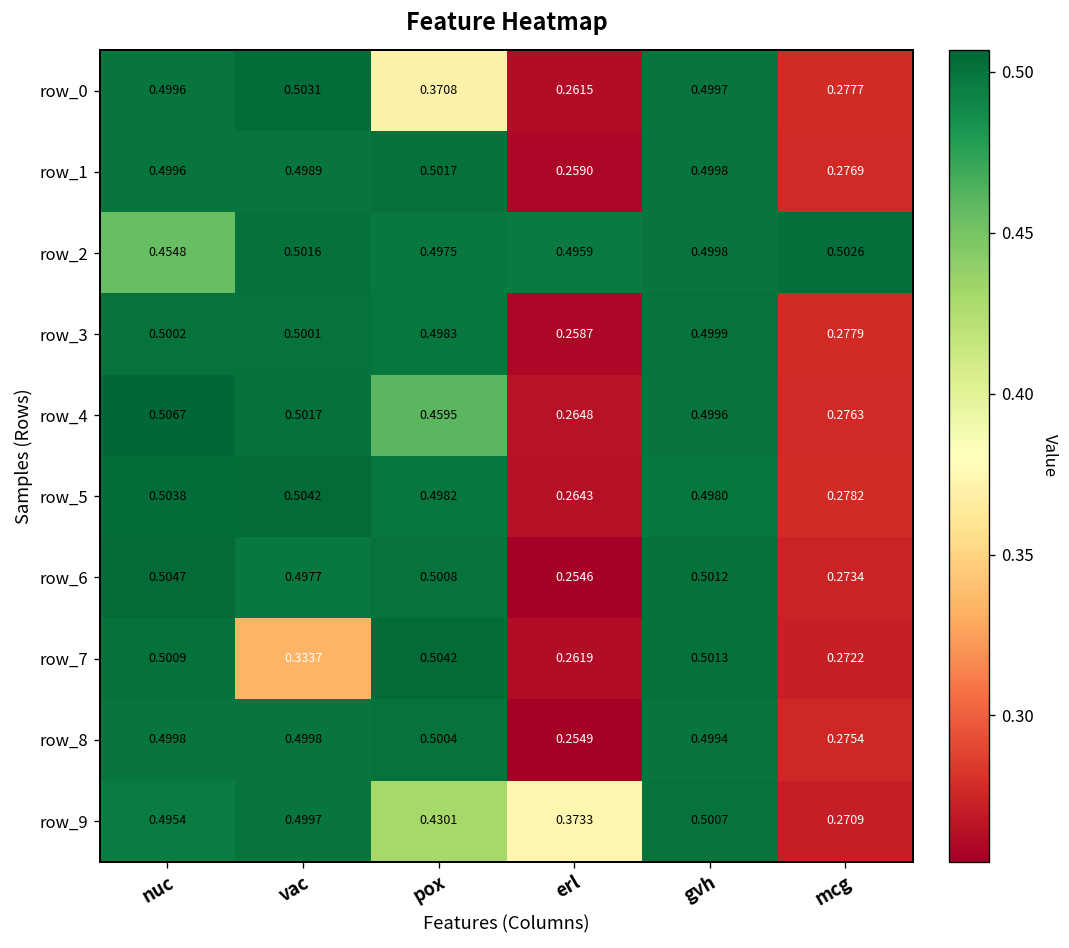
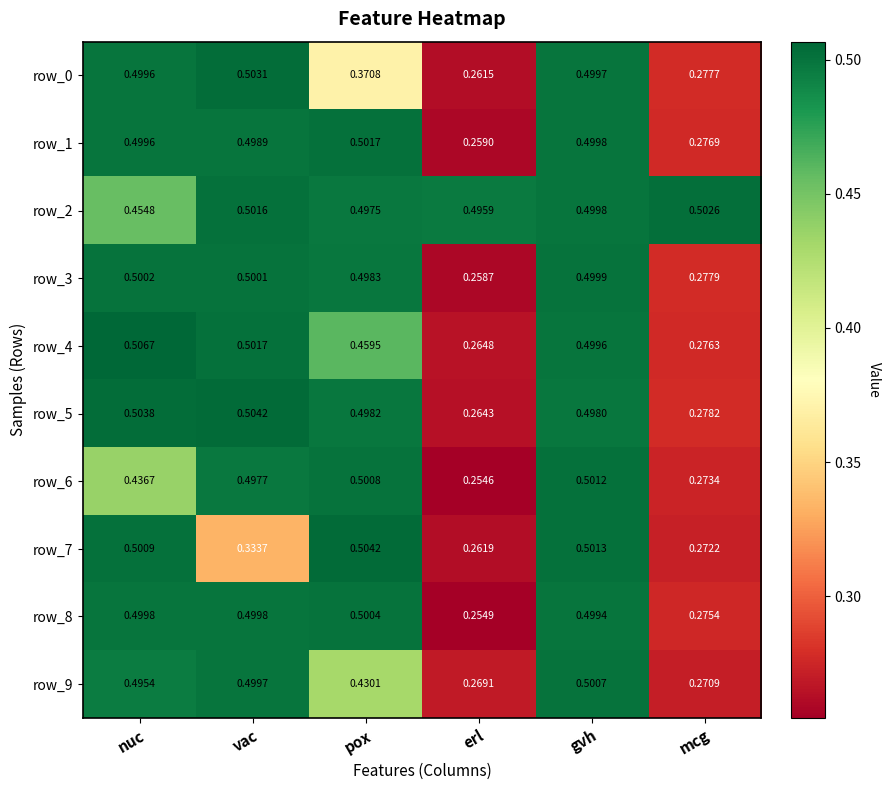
row_6, nuc: 0.5047 -> 0.4367
row_9, erl: 0.3733 -> 0.2691
